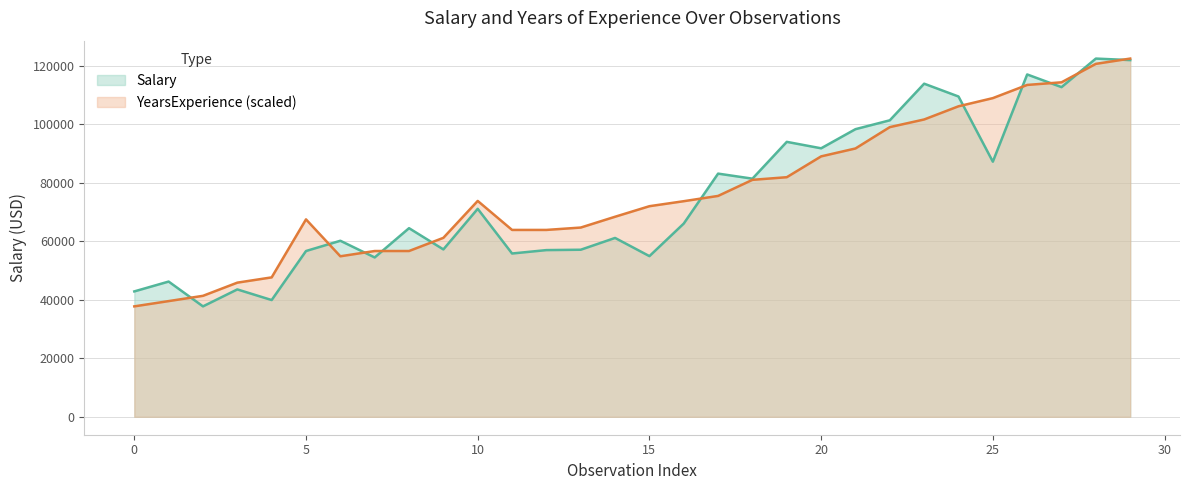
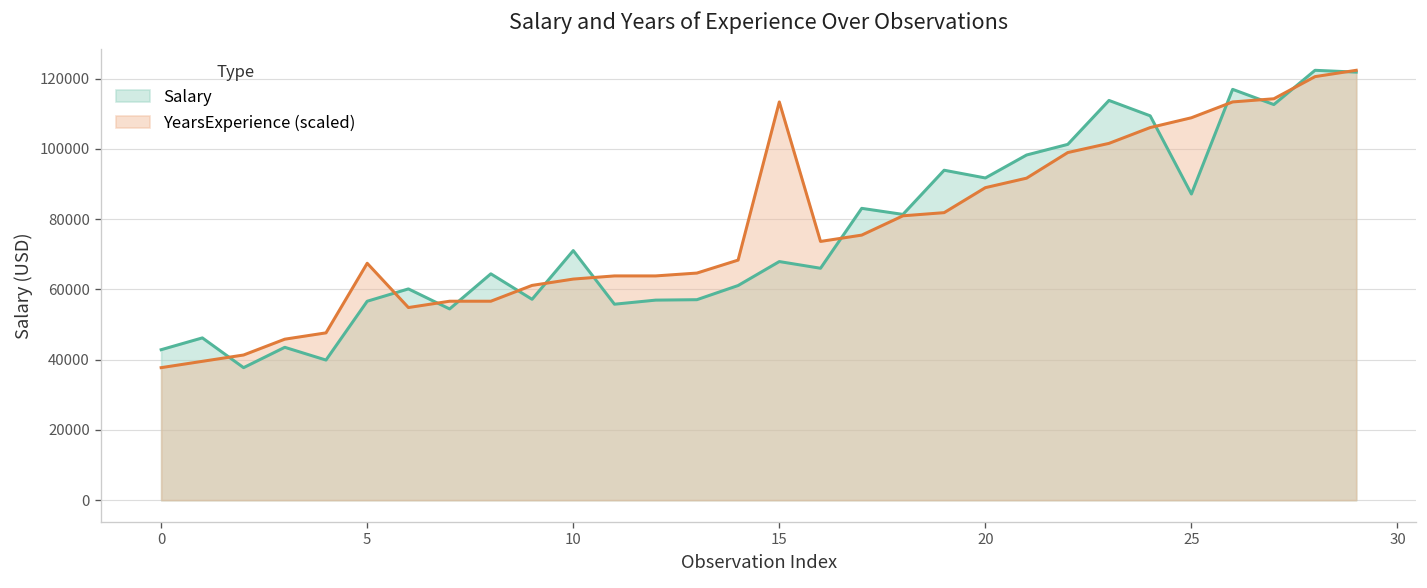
YearsExperience (scaled), 10: 74000 -> 63000
Salary, 15: 55000 -> 68000
YearsExperience (scaled), 15: 72000 -> 113000
